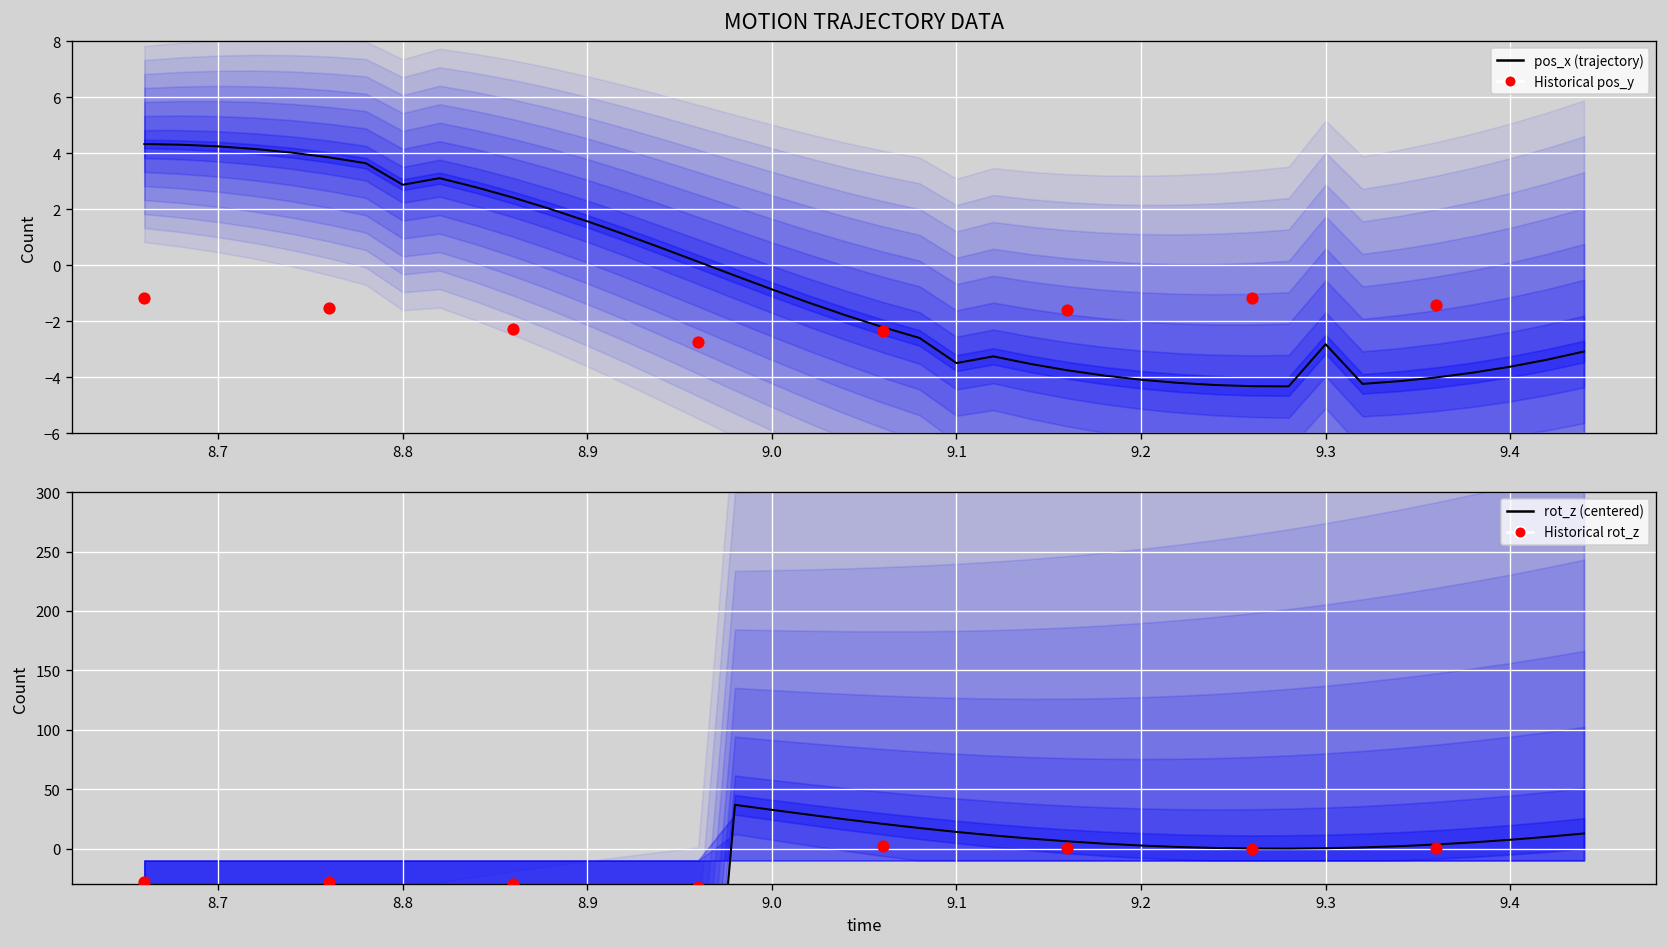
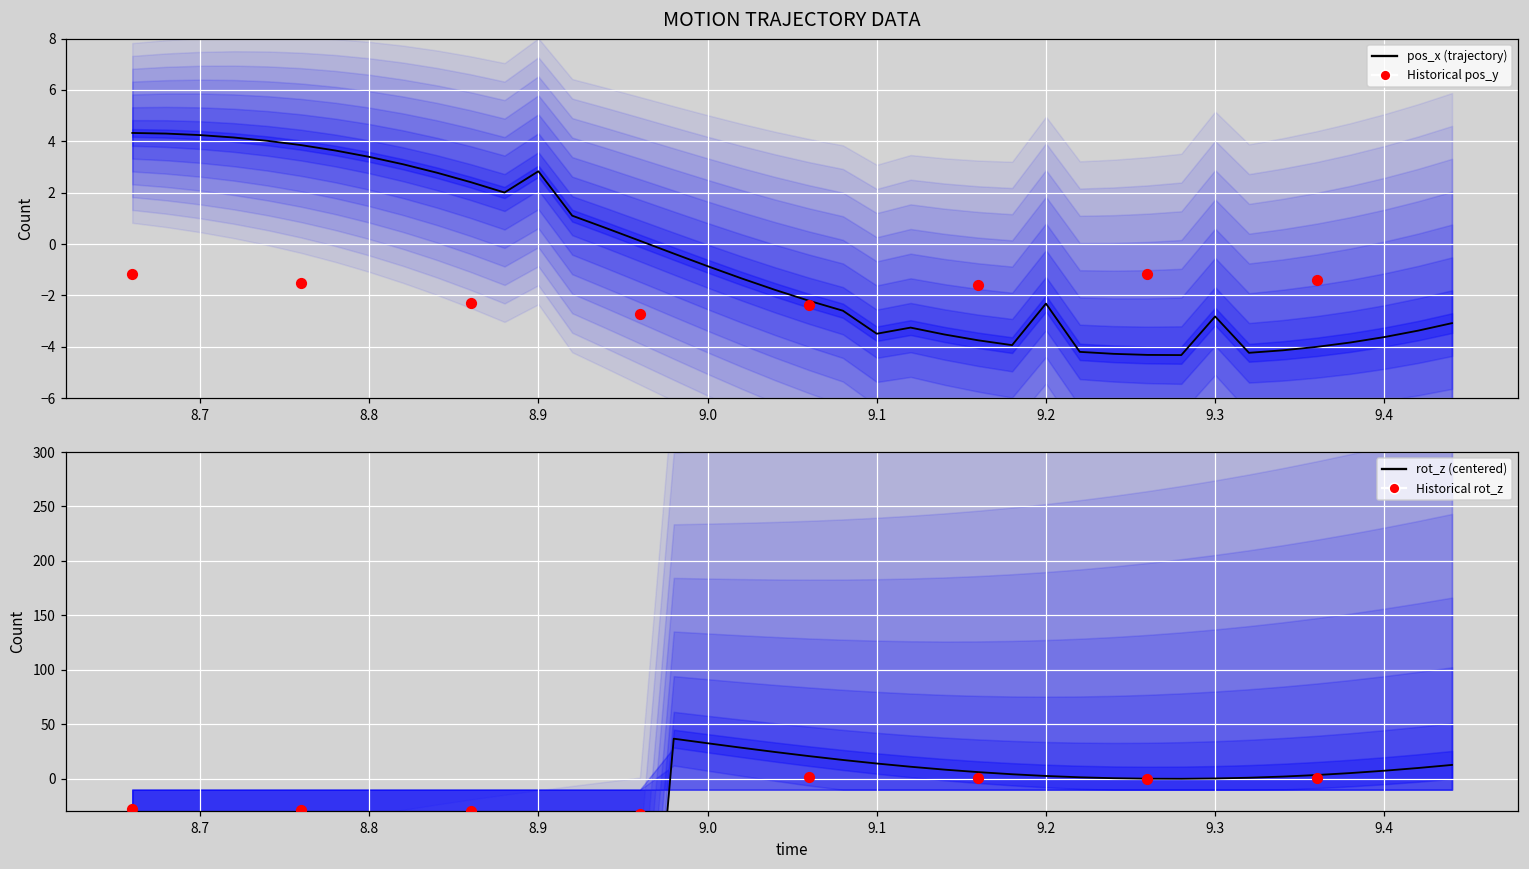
MOTION TRAJECTORY DATA, pos_x (trajectory), 8.8: 2.9 -> 3.4
MOTION TRAJECTORY DATA, pos_x (trajectory), 8.9: 1.6 -> 2.8
MOTION TRAJECTORY DATA, pos_x (trajectory), 9.2: -4.1 -> -2.3
